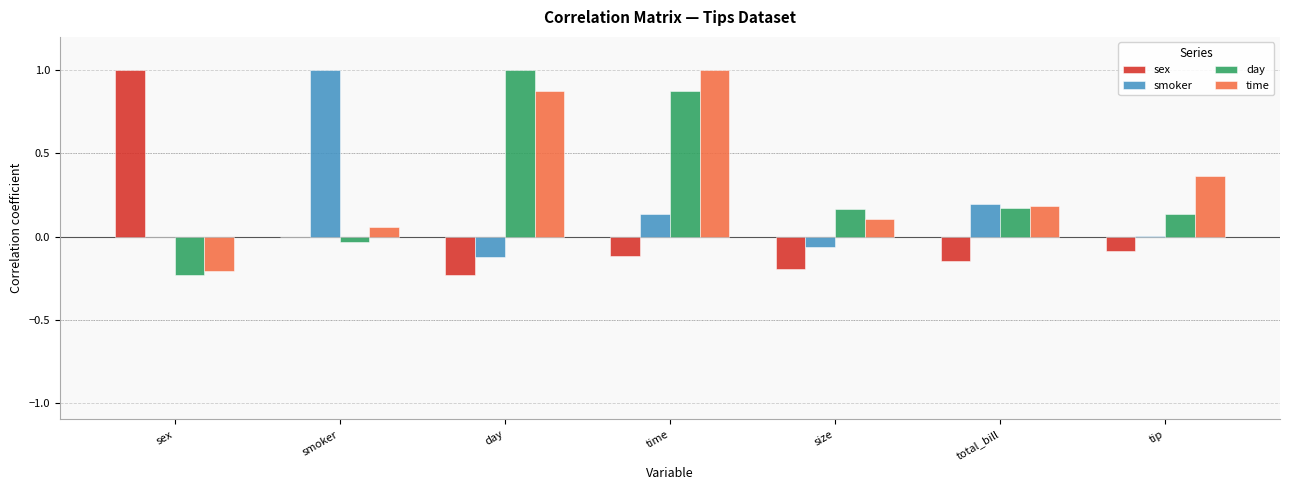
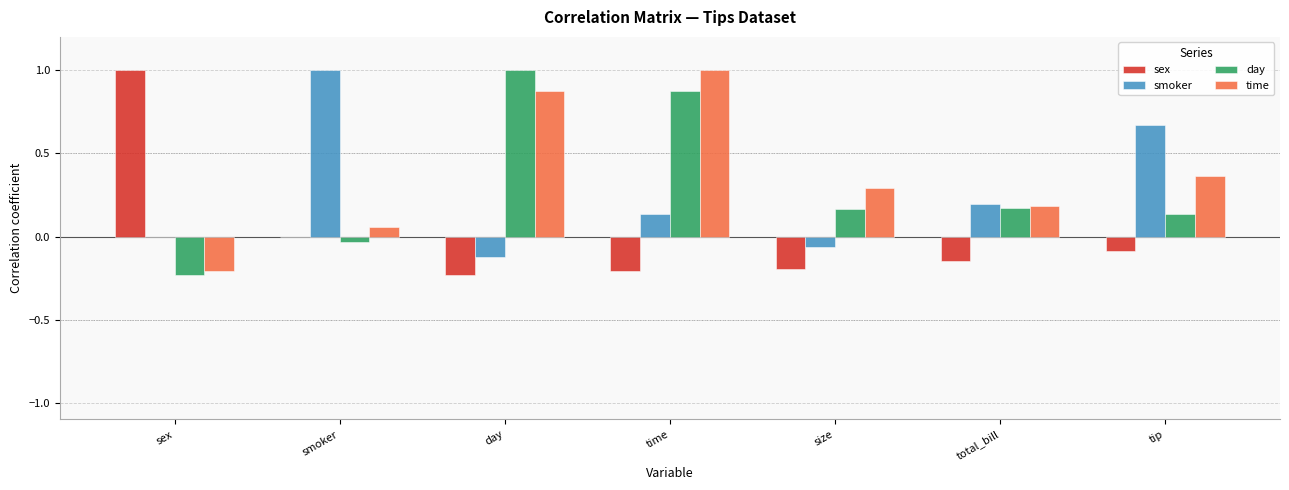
sex, time: -0.12 -> -0.21
time, size: 0.10 -> 0.29
smoker, tip: 0.01 -> 0.67
